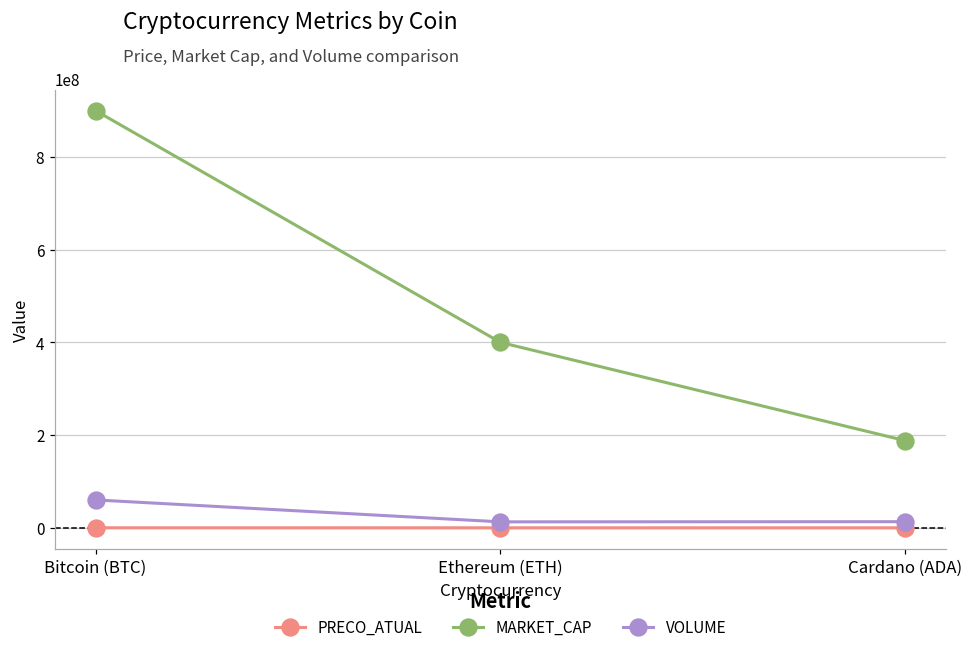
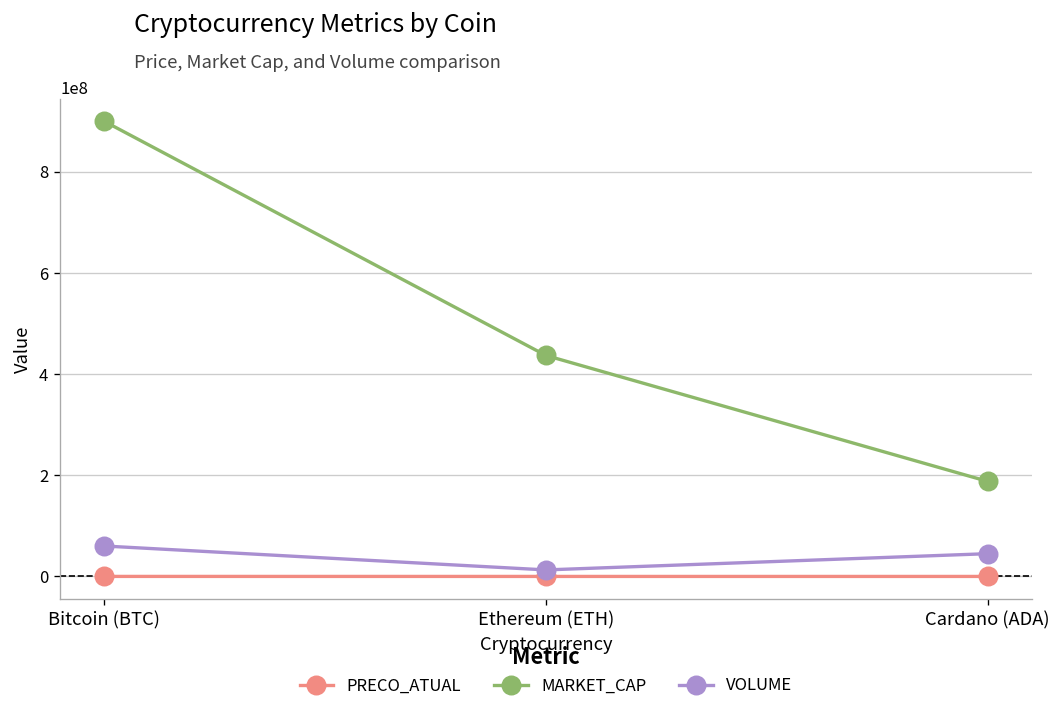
MARKET_CAP, Ethereum (ETH): 400000000 -> 440000000
VOLUME, Cardano (ADA): 10000000 -> 50000000
